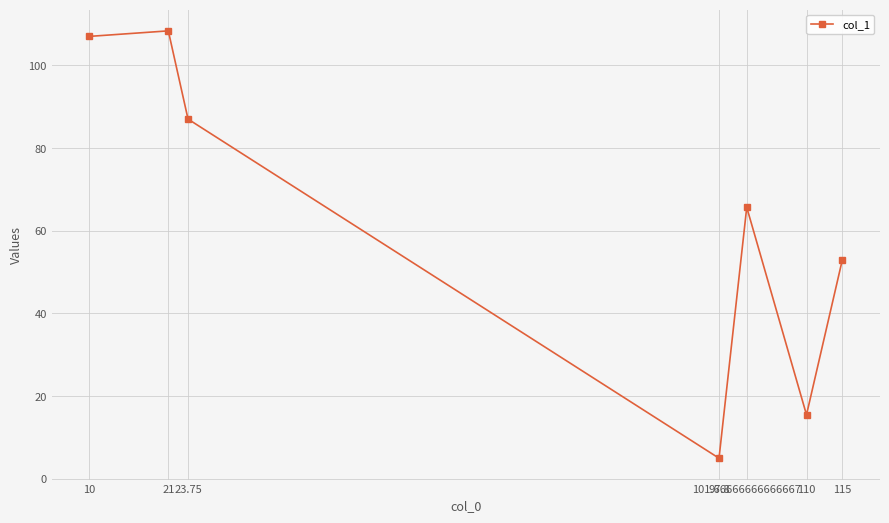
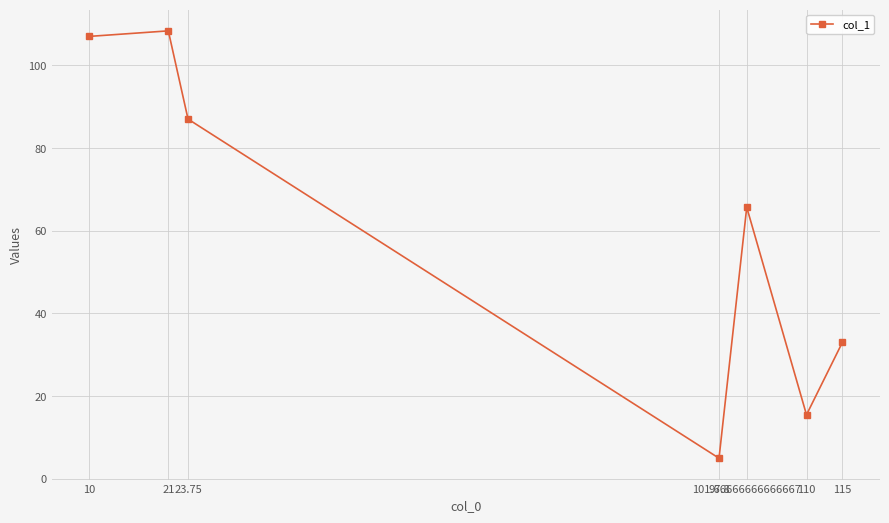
115: 53 -> 33
